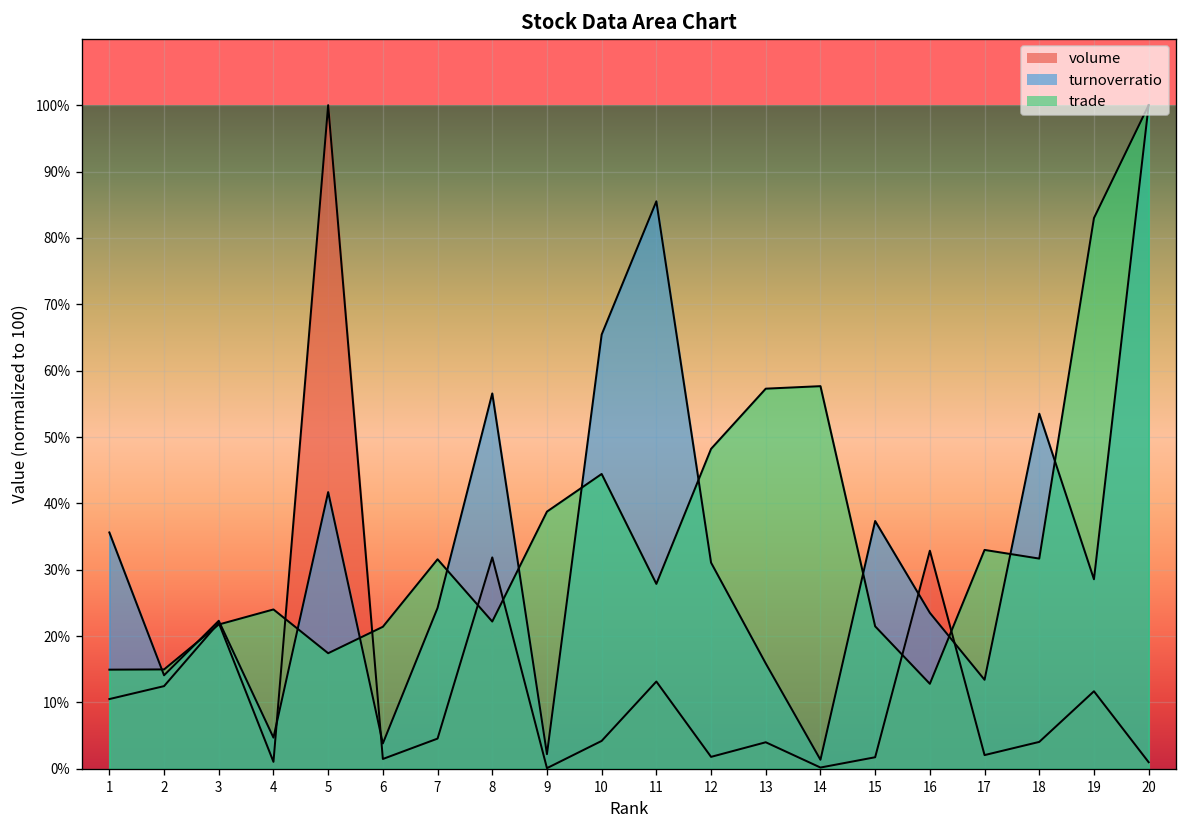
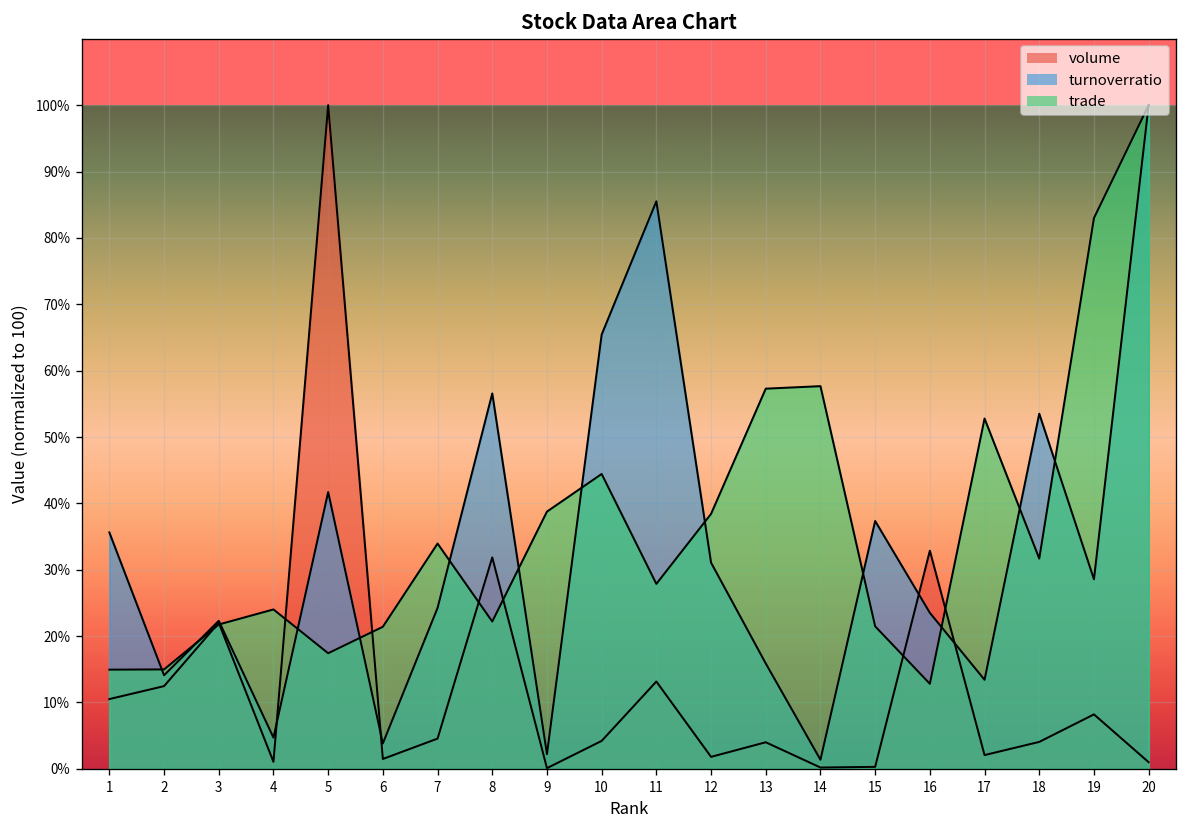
trade, 7: 32% -> 34%
trade, 12: 48% -> 38%
volume, 15: 2% -> 0%
trade, 17: 33% -> 53%
volume, 19: 12% -> 8%
